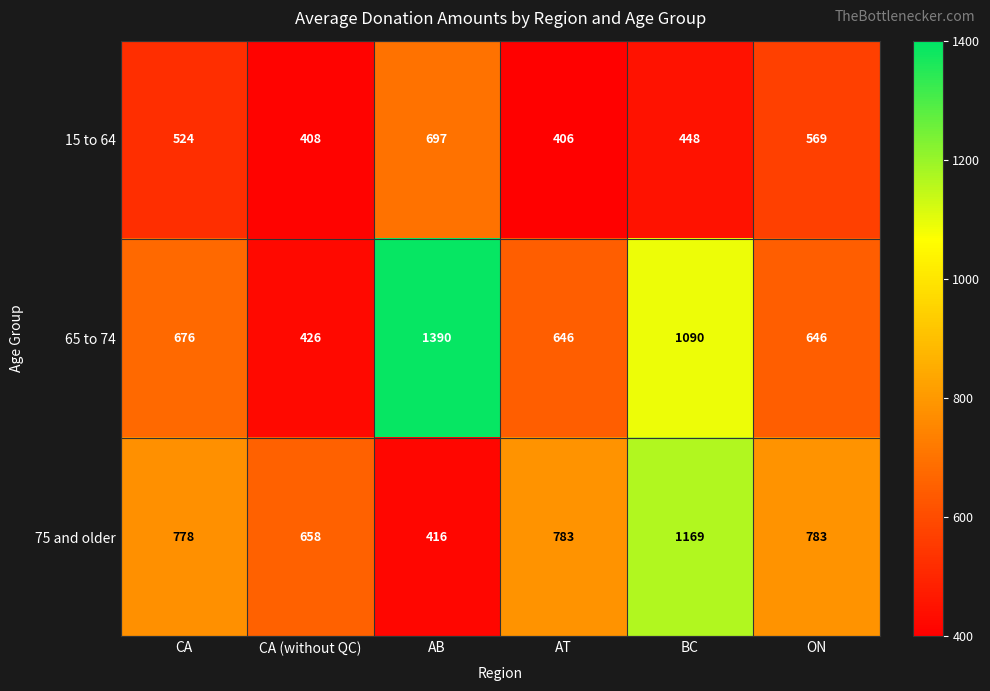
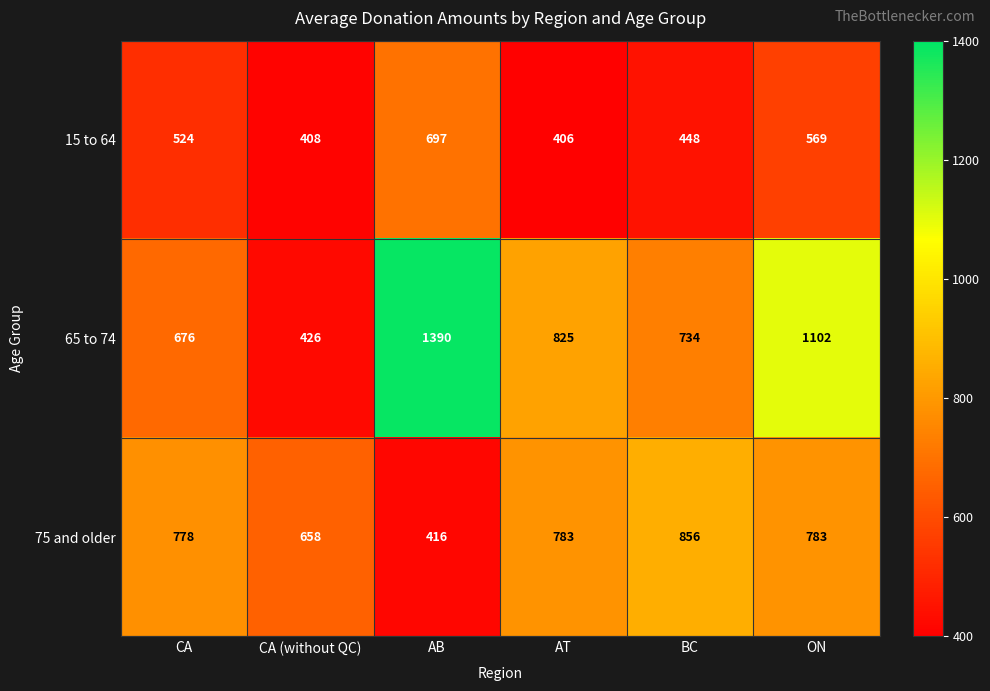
65 to 74, AT: 646 -> 825
65 to 74, BC: 1090 -> 734
65 to 74, ON: 646 -> 1102
75 and older, BC: 1169 -> 856
